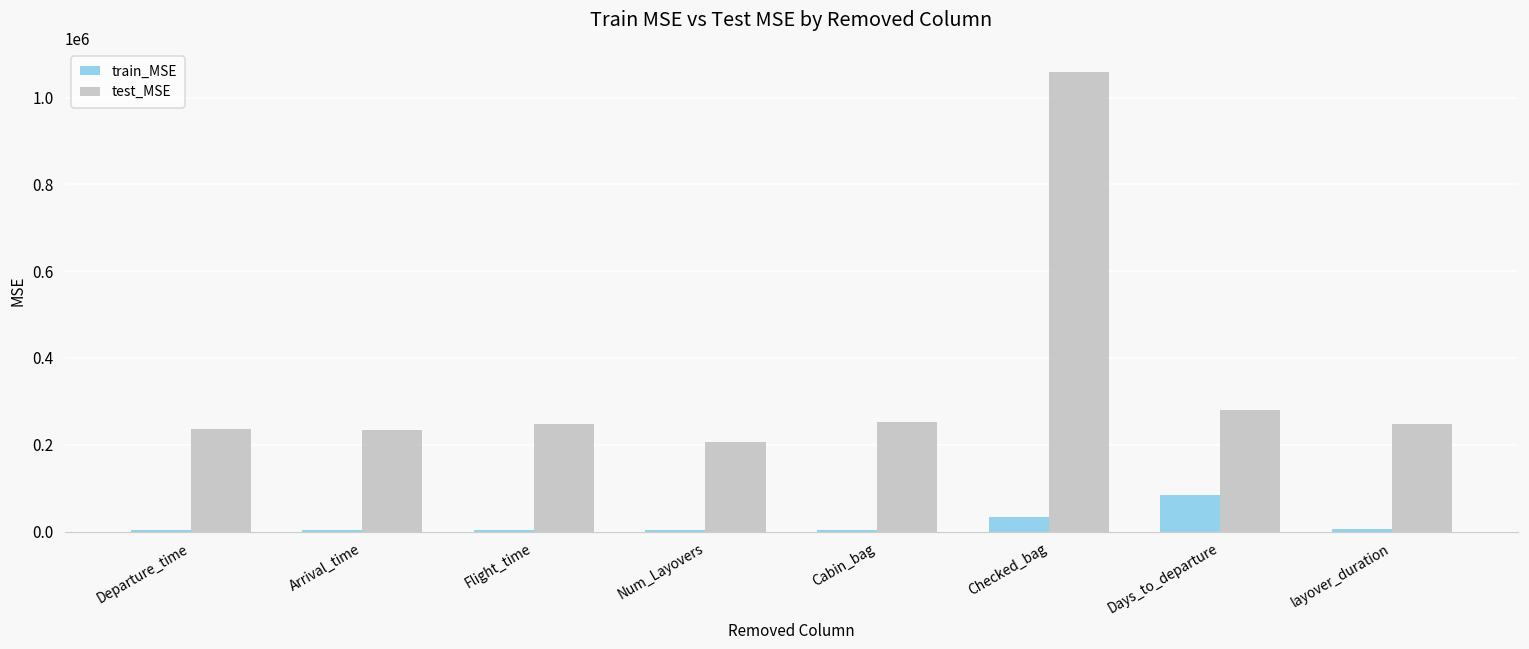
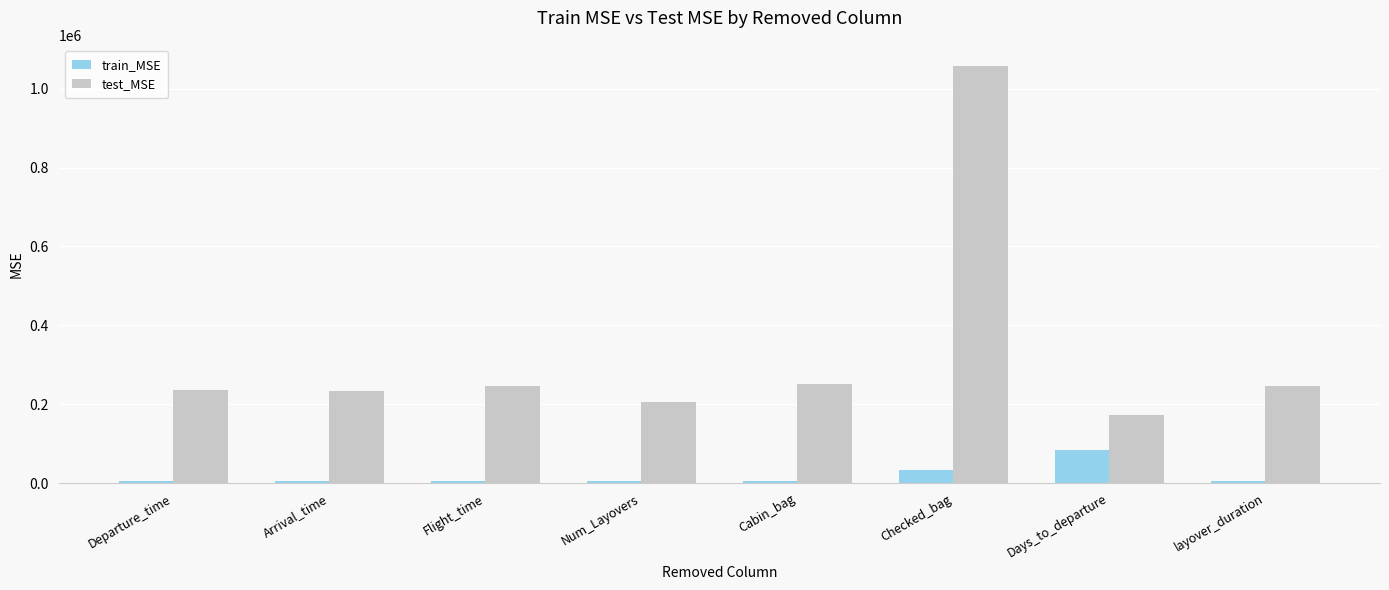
test_MSE, Days_to_departure: 280000 -> 170000
